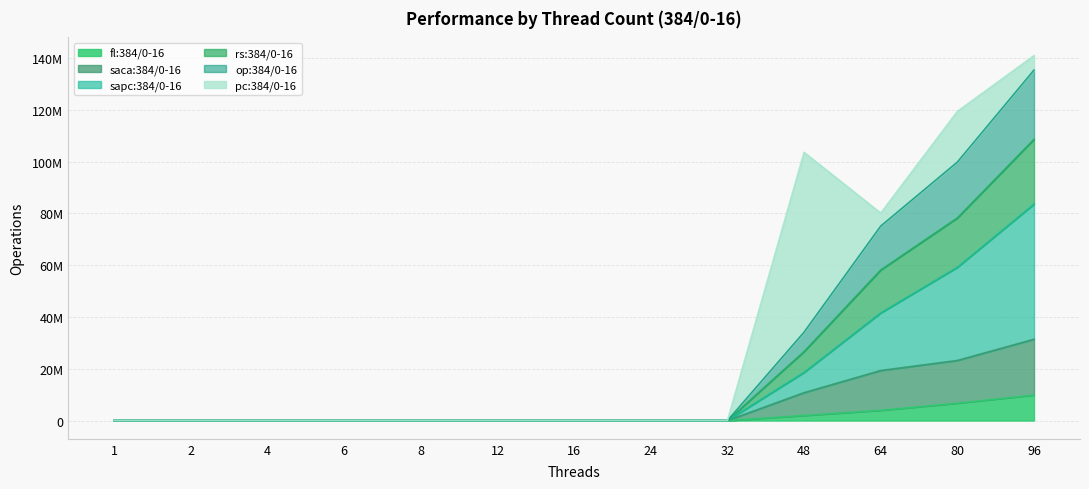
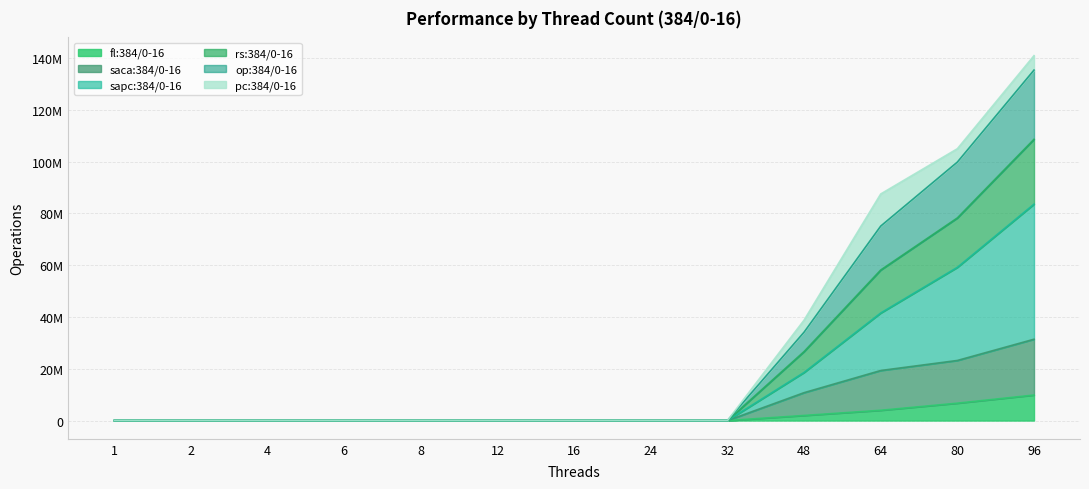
pc:384/0-16, 48: 69000000 -> 5000000
pc:384/0-16, 64: 5000000 -> 12000000
pc:384/0-16, 80: 20000000 -> 5000000
